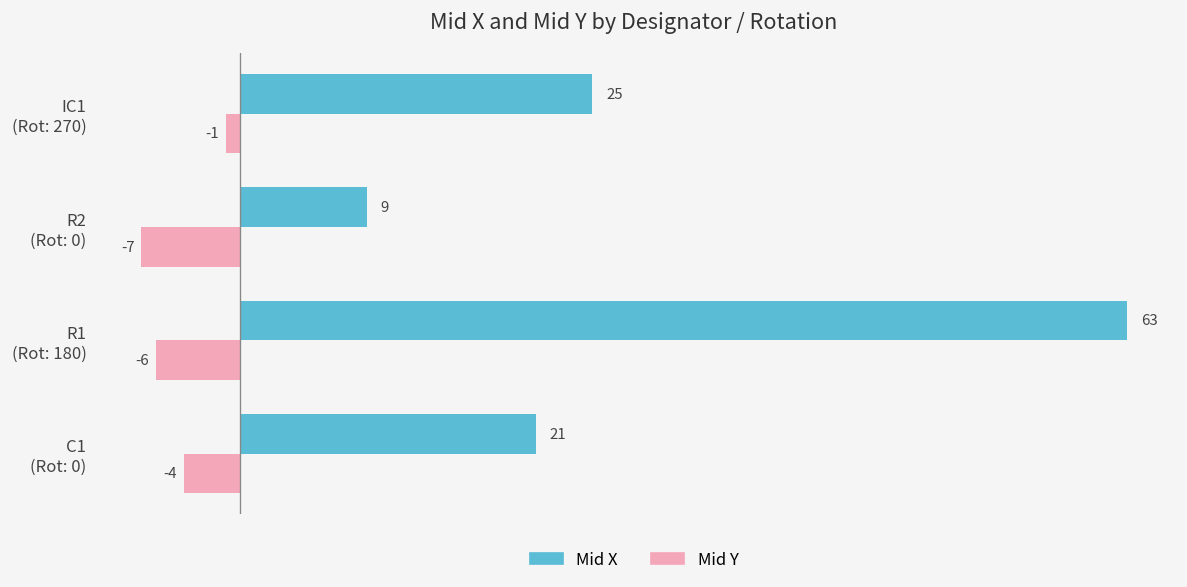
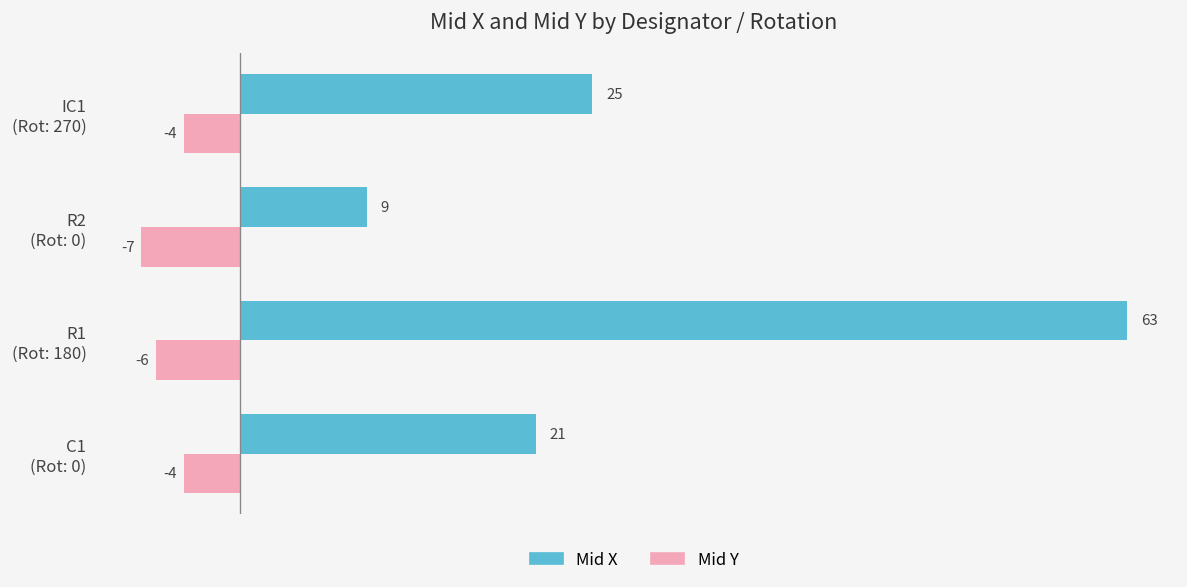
Mid Y, IC1 (Rot: 270): -1 -> -4
